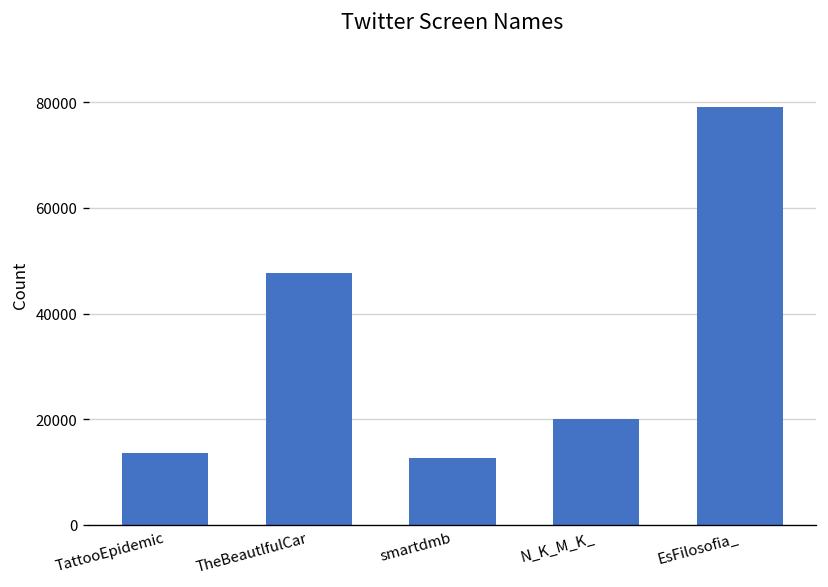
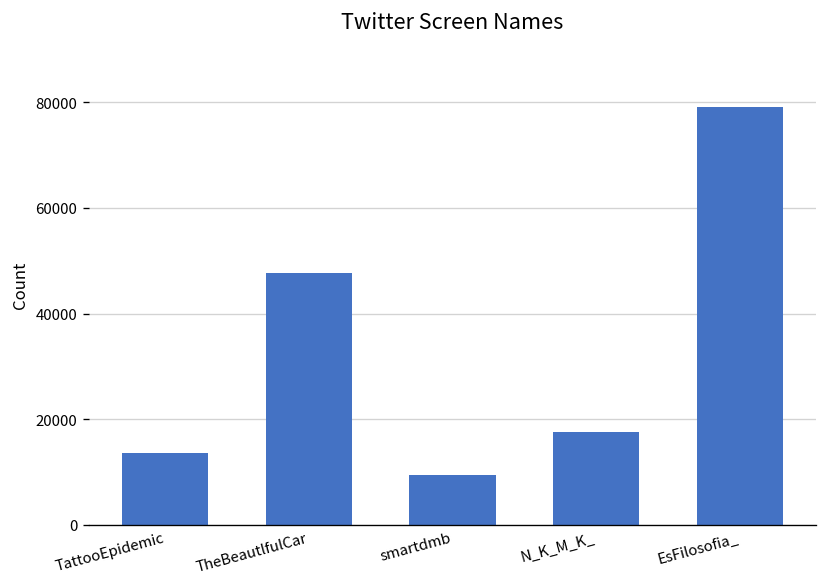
smartdmb: 13000 -> 9000
N_K_M_K_: 20000 -> 18000
